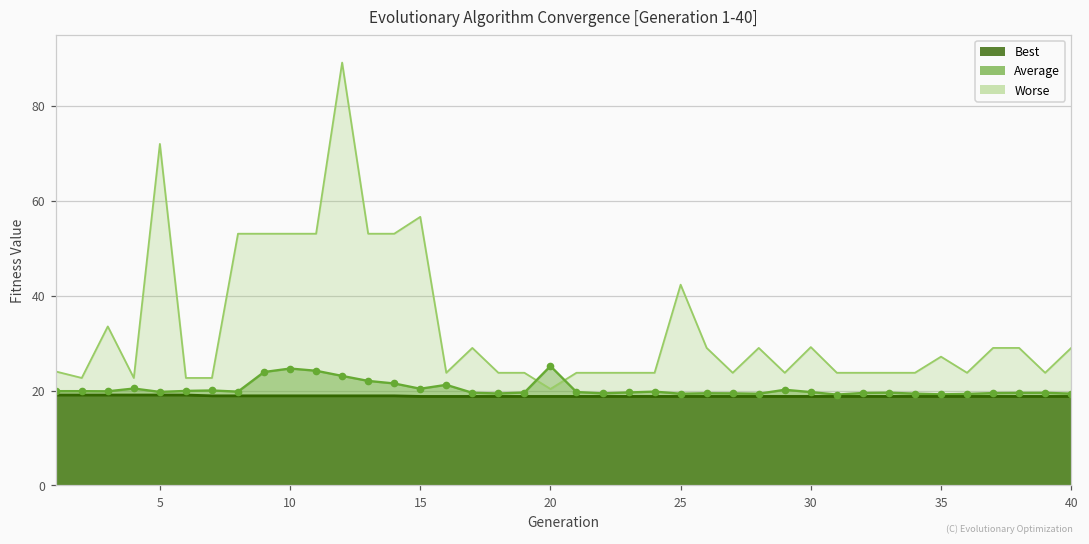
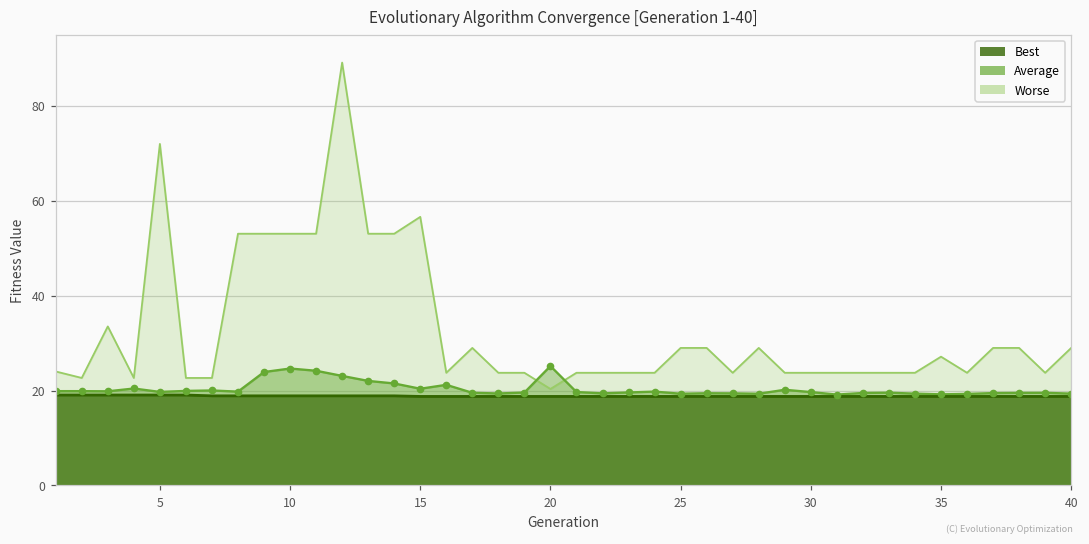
Worse, 25: 42 -> 29
Worse, 30: 29 -> 24
